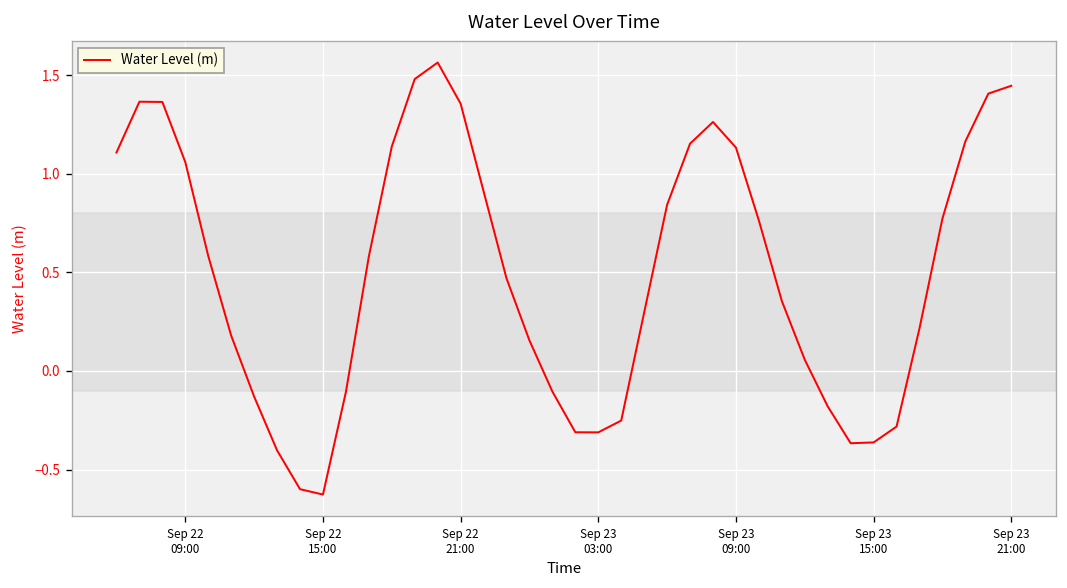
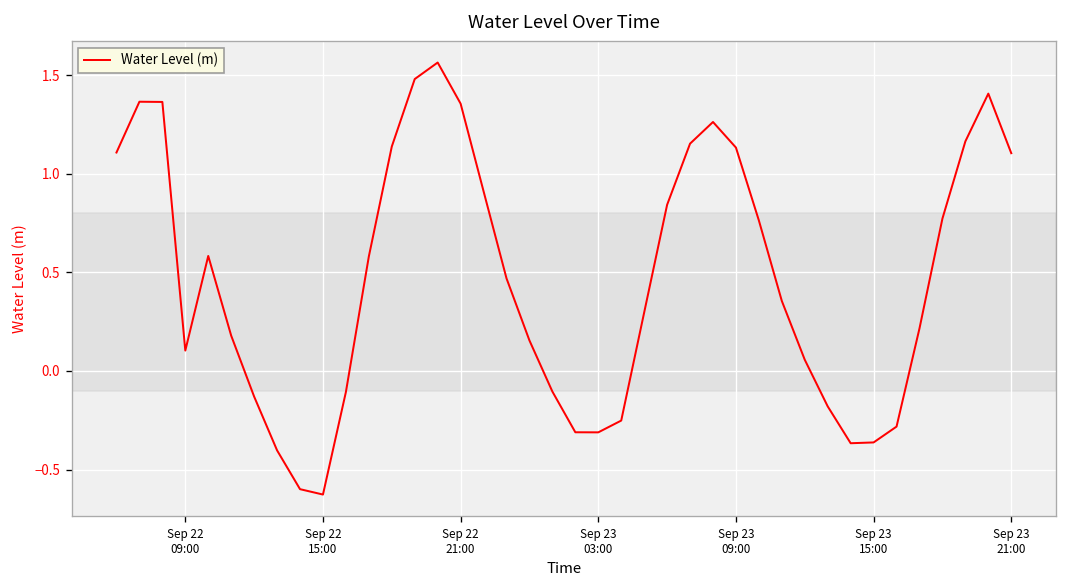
Sep 22 09:00: 1.06 -> 0.10
Sep 23 21:00: 1.45 -> 1.10
